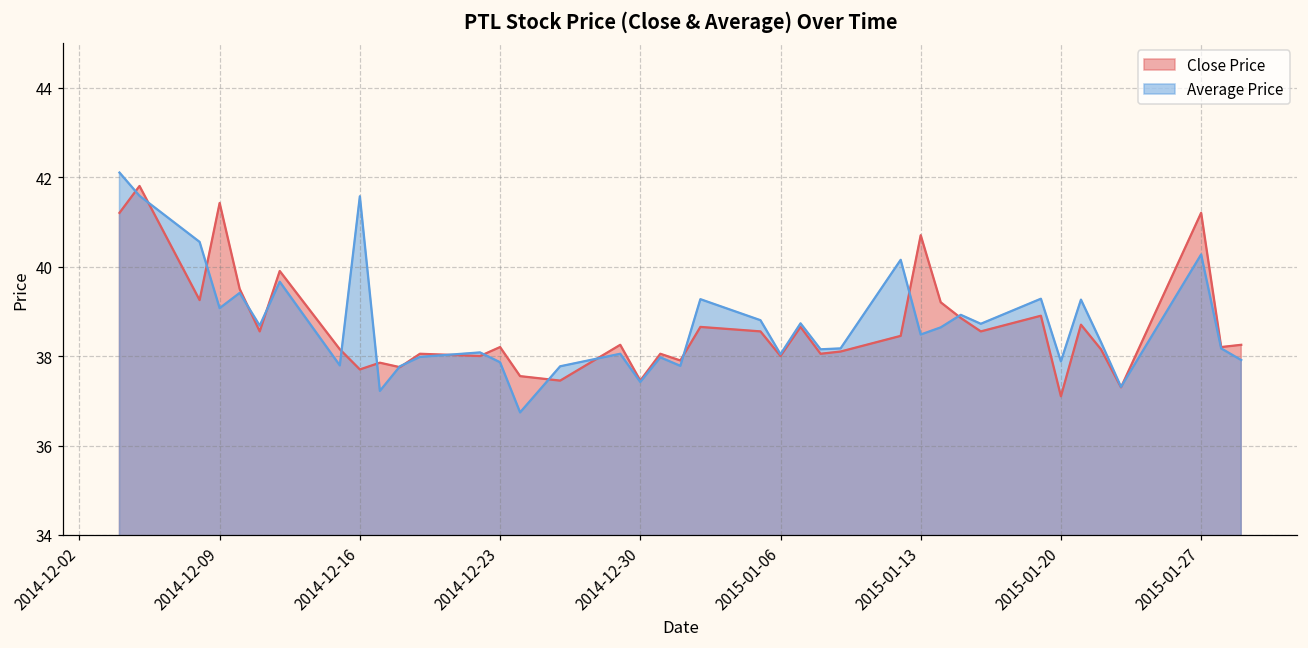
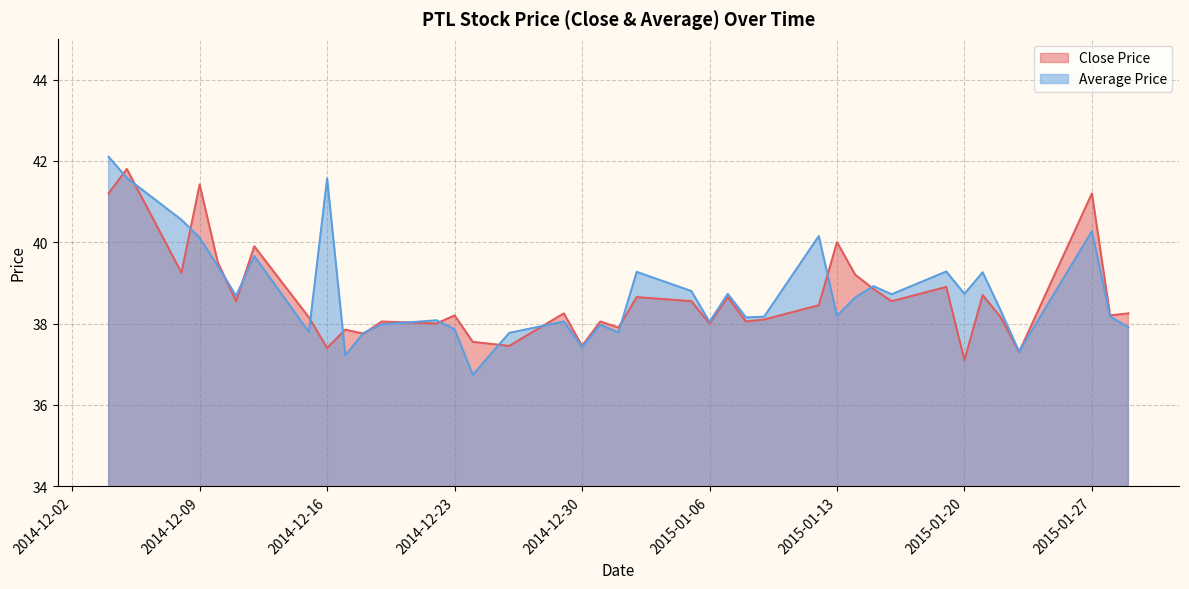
Average Price, 2014-12-09: 39.1 -> 40.1
Close Price, 2014-12-16: 37.7 -> 37.4
Close Price, 2015-01-13: 40.7 -> 40.0
Average Price, 2015-01-13: 38.5 -> 38.2
Average Price, 2015-01-20: 37.9 -> 38.7
